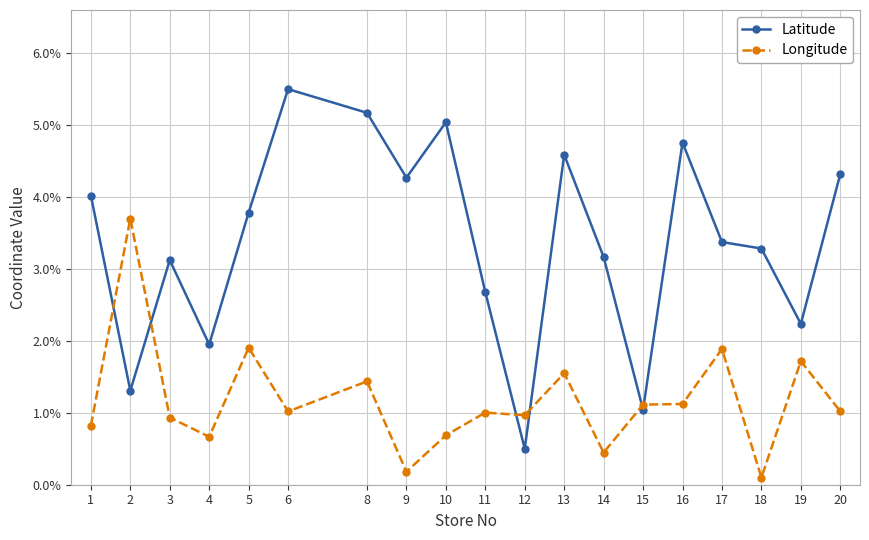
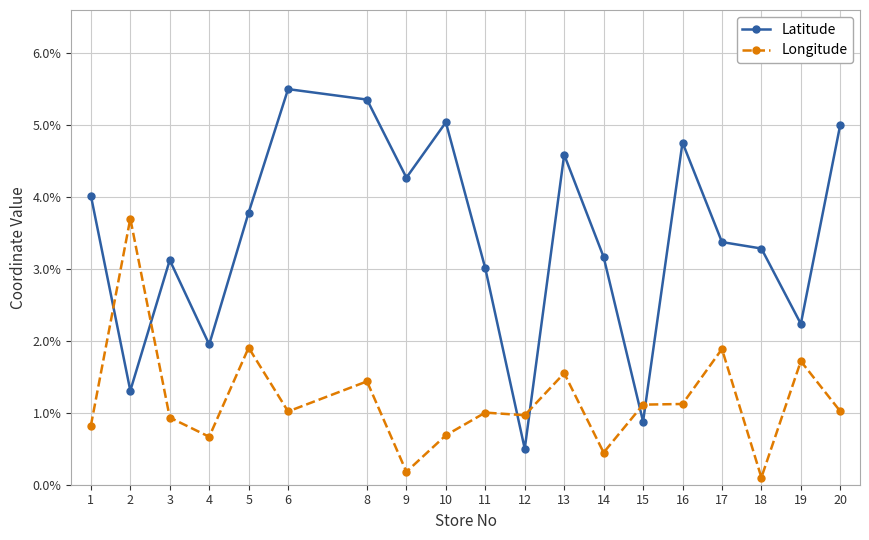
Latitude, 8: 5.2% -> 5.4%
Latitude, 11: 2.7% -> 3.0%
Latitude, 15: 1.0% -> 0.9%
Latitude, 20: 4.3% -> 5.0%
